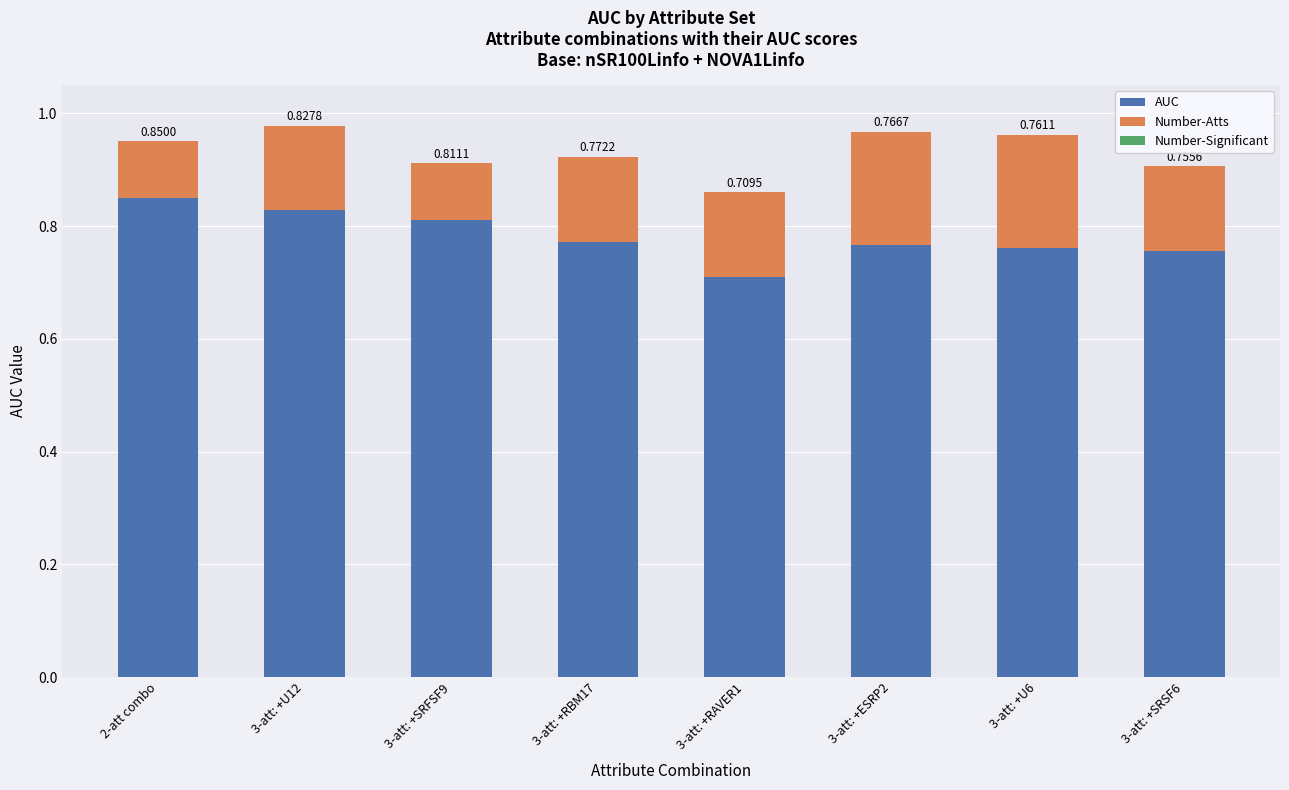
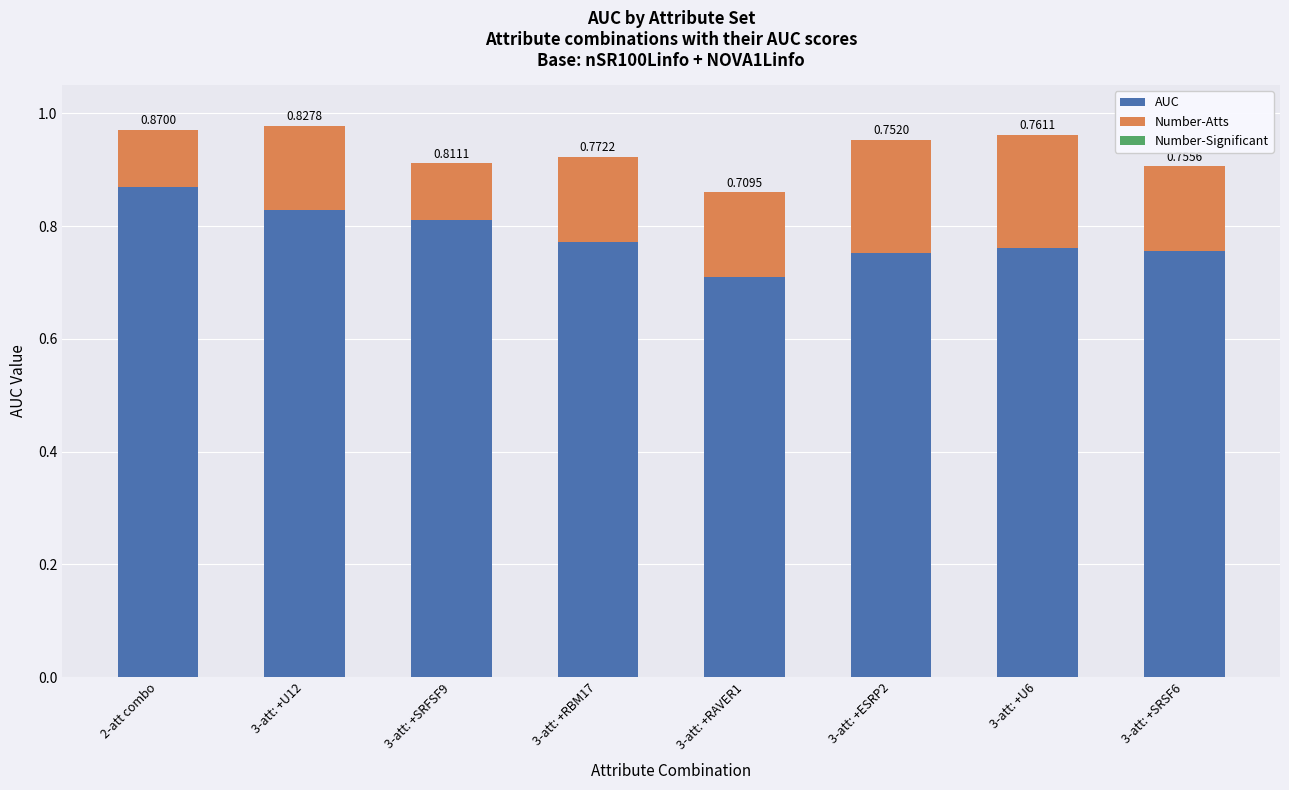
AUC, 2-att combo: 0.8500 -> 0.8700
AUC, 3-att: +ESRP2: 0.7667 -> 0.7520
